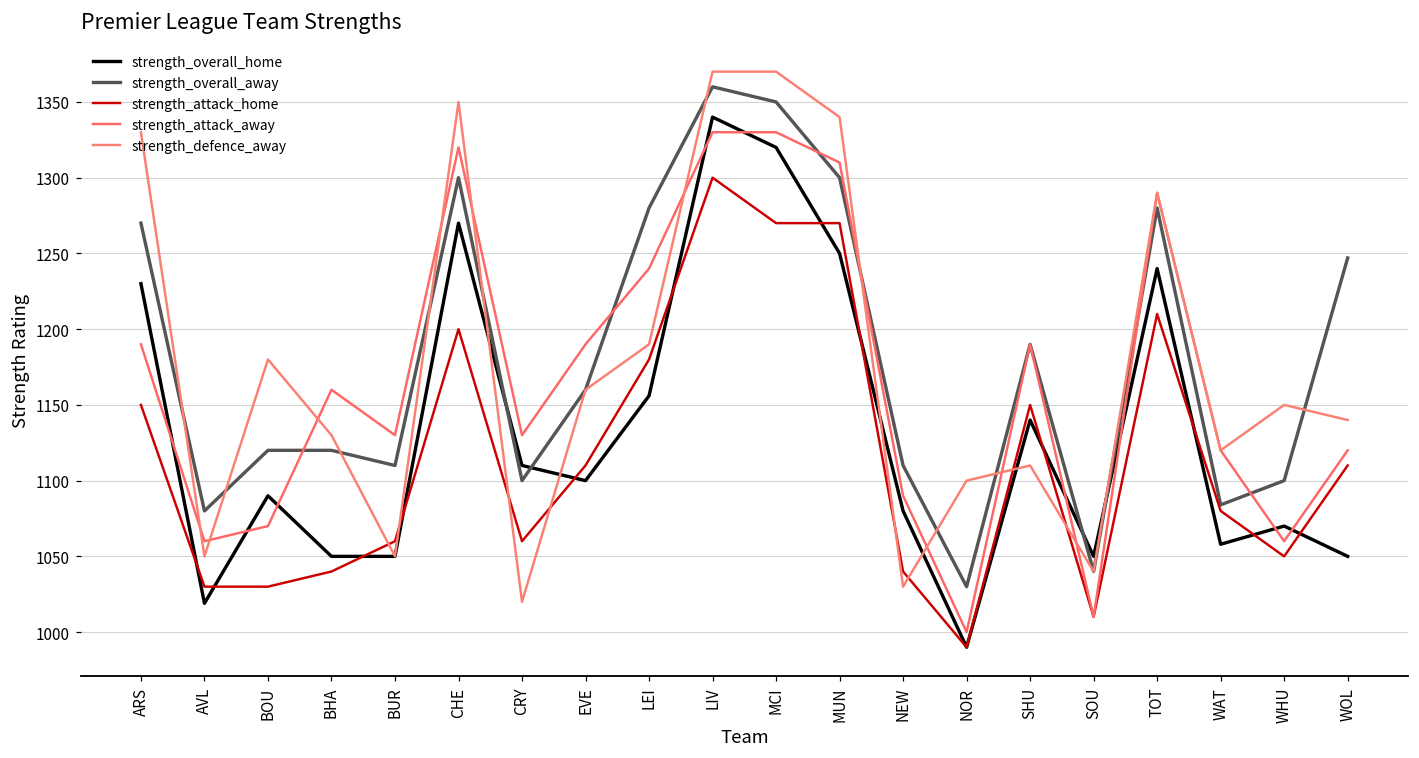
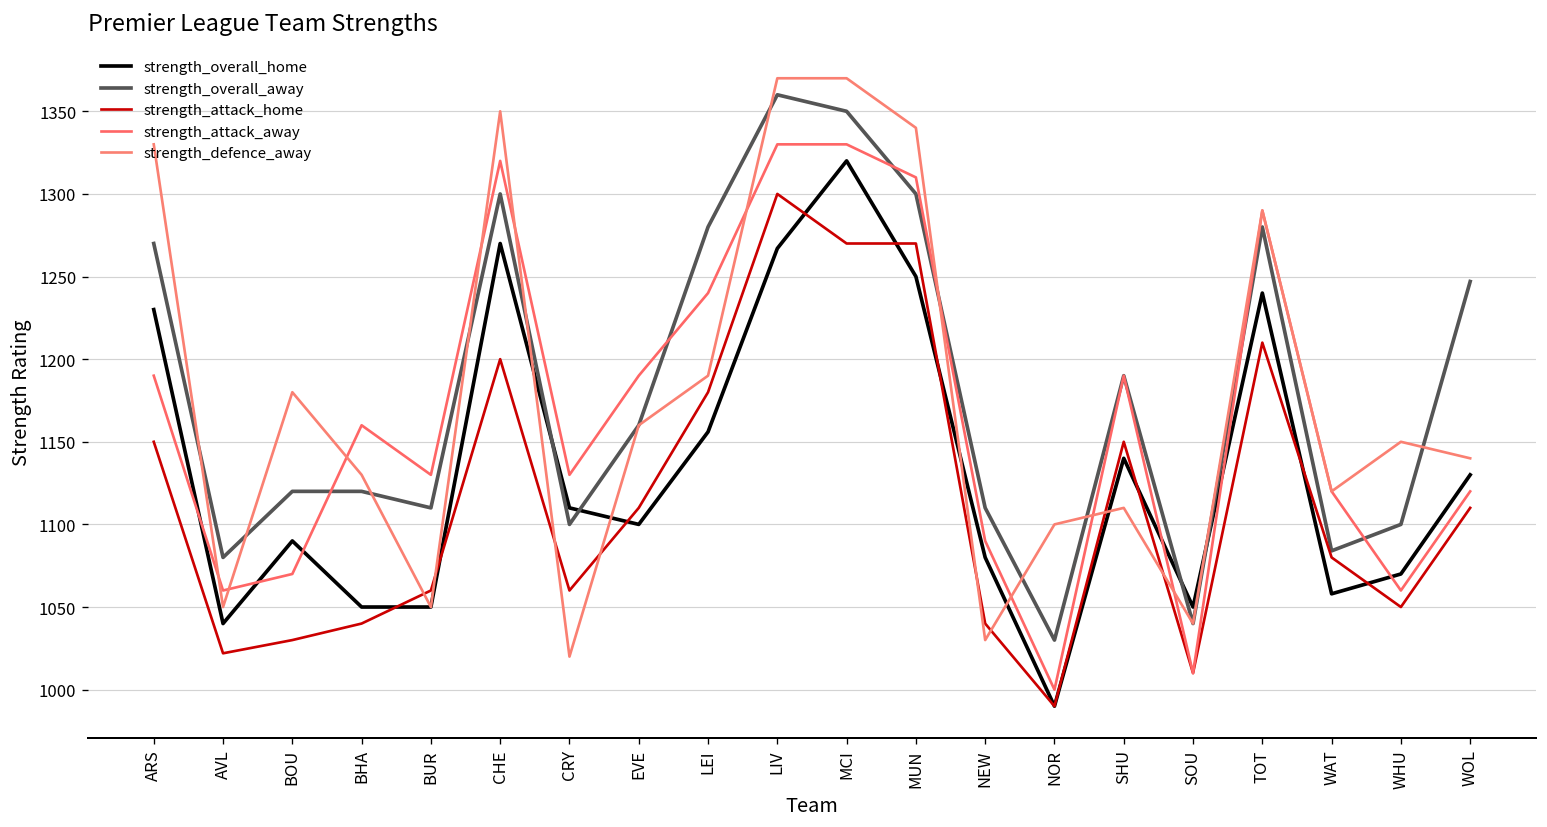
strength_overall_home, AVL: 1019 -> 1040
strength_attack_home, AVL: 1030 -> 1022
strength_overall_home, LIV: 1340 -> 1267
strength_overall_home, WOL: 1050 -> 1130
